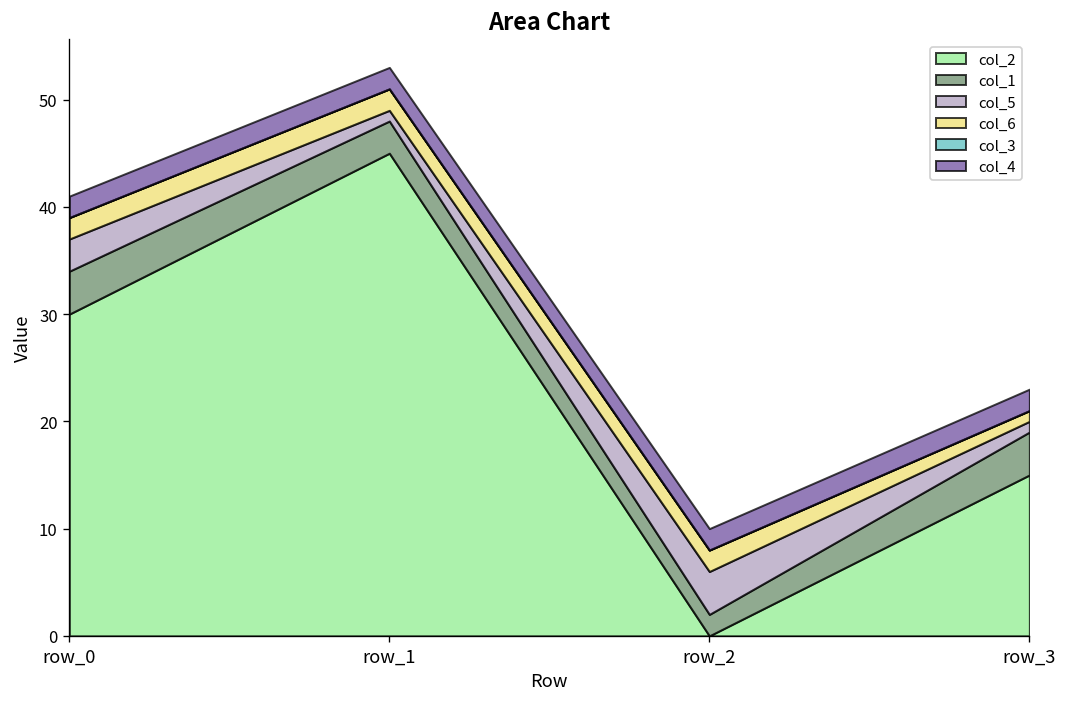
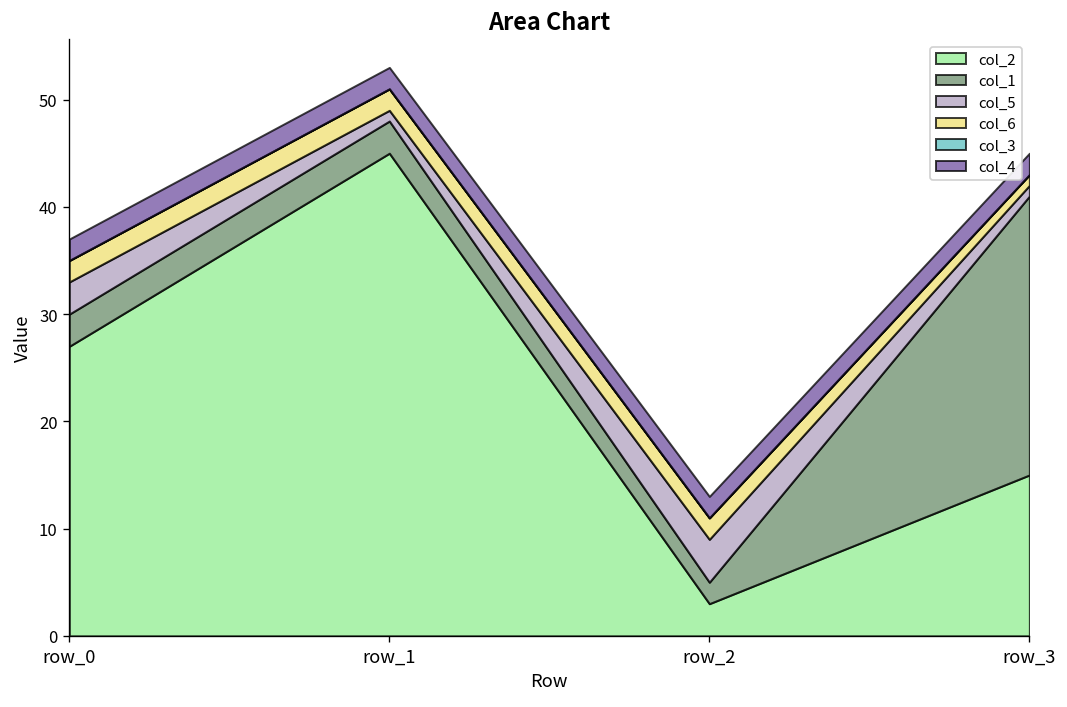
col_2, row_0: 30 -> 27
col_1, row_0: 4 -> 3
col_2, row_2: 0 -> 3
col_1, row_3: 4 -> 26
